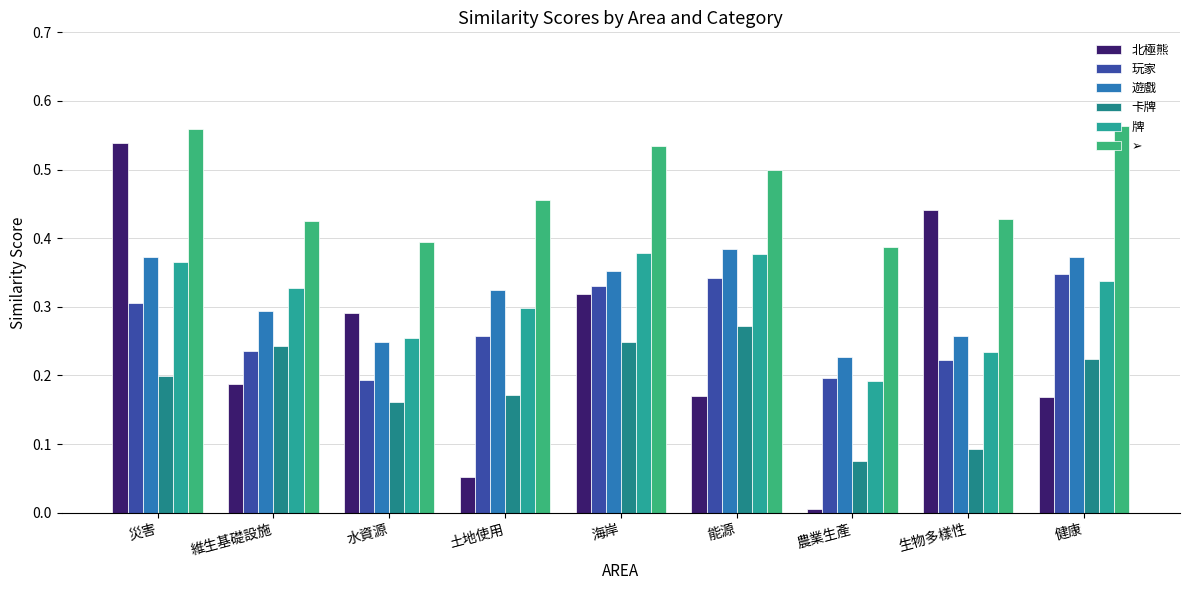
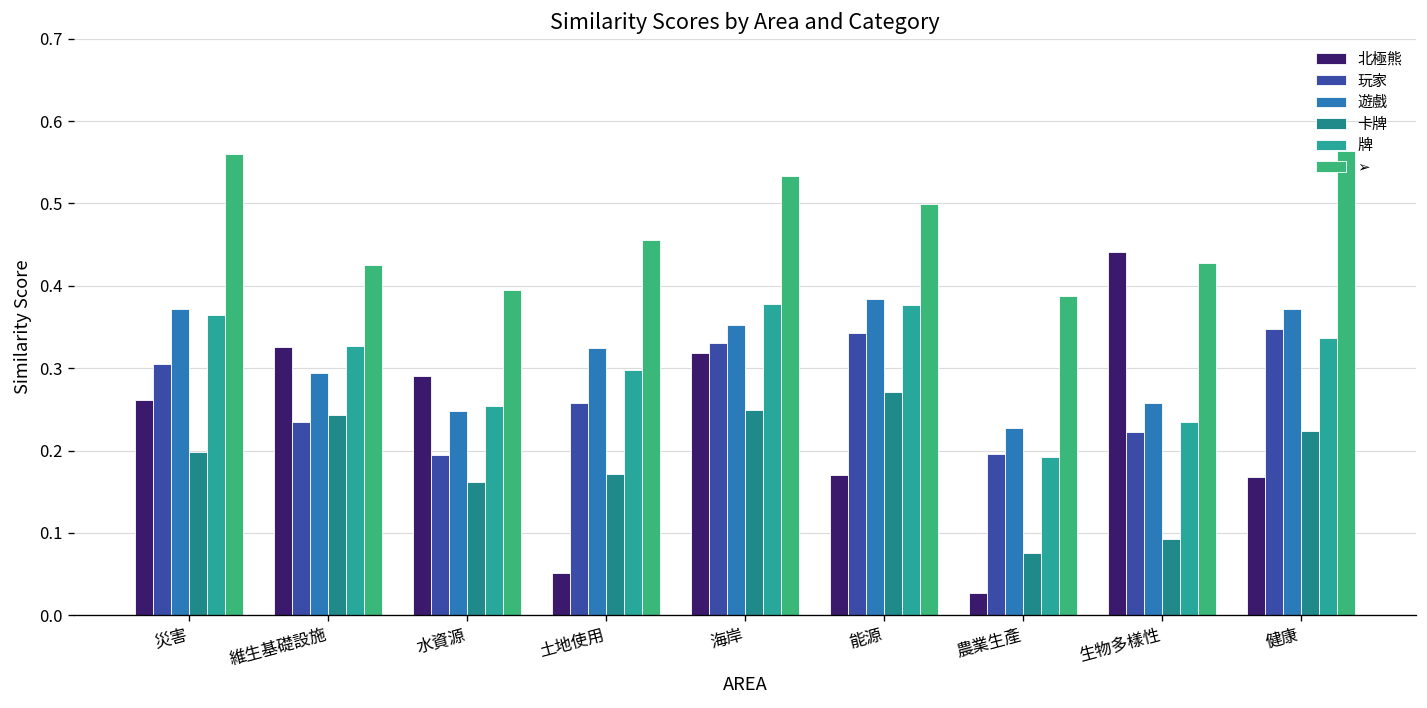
北極熊, 災害: 0.54 -> 0.26
北極熊, 維生基礎設施: 0.19 -> 0.33
北極熊, 農業生產: 0.01 -> 0.03
